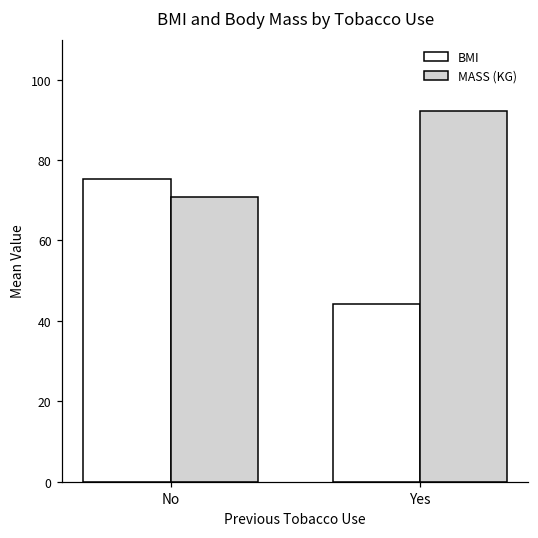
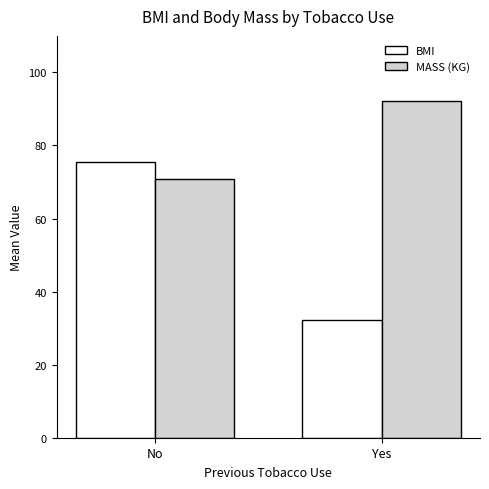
BMI, Yes: 44 -> 32
